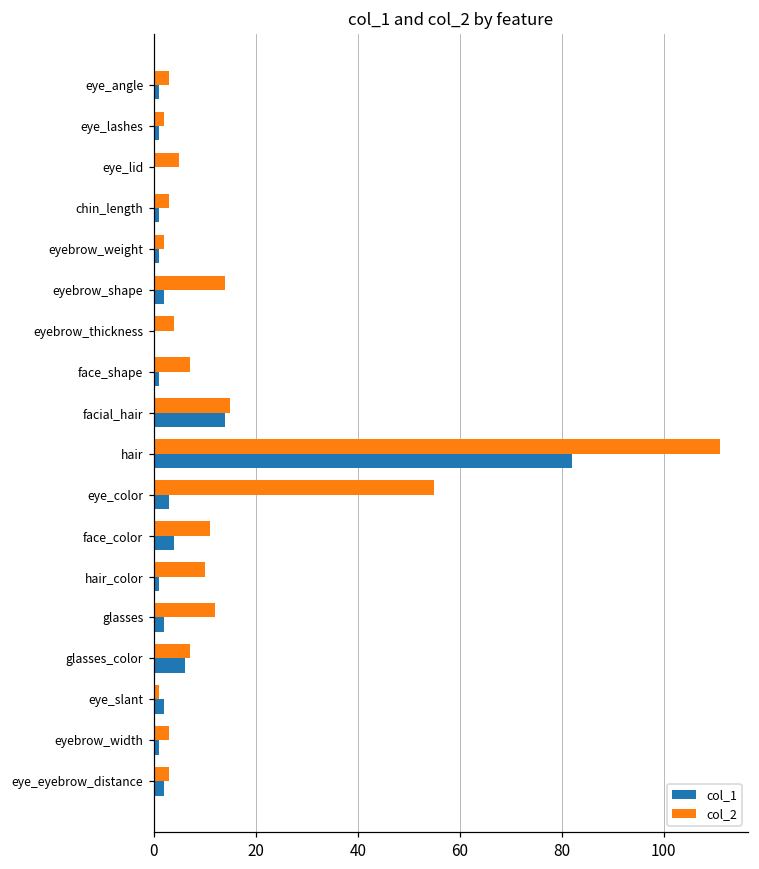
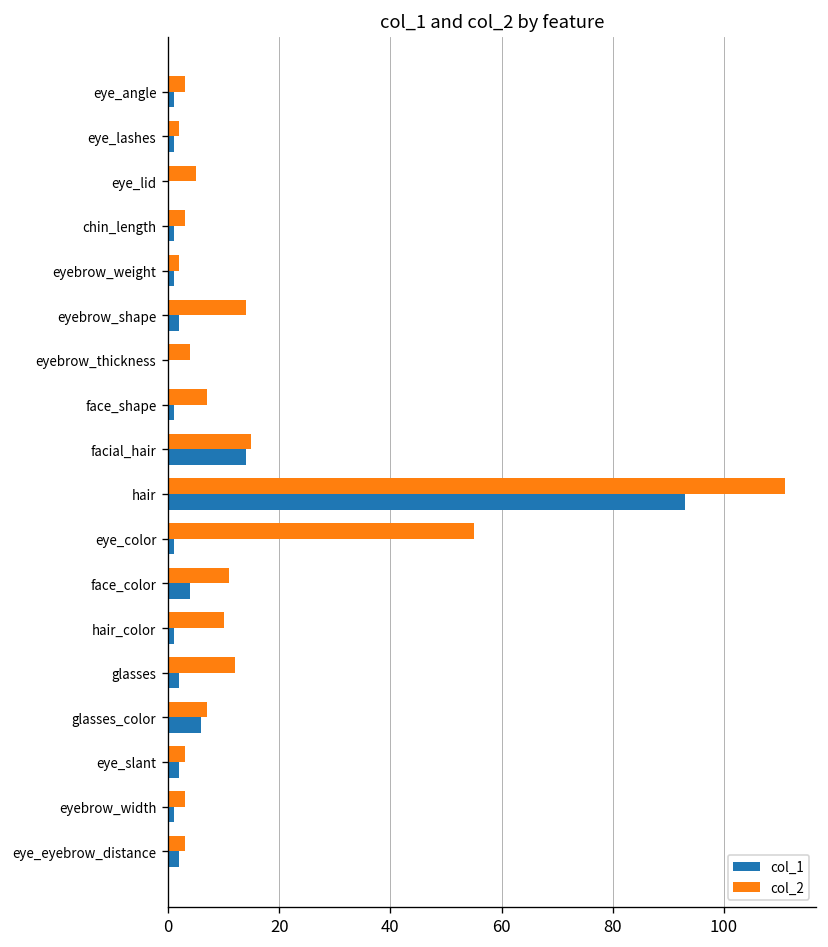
col_1, hair: 82 -> 93
col_1, eye_color: 3 -> 1
col_2, eye_slant: 1 -> 3
